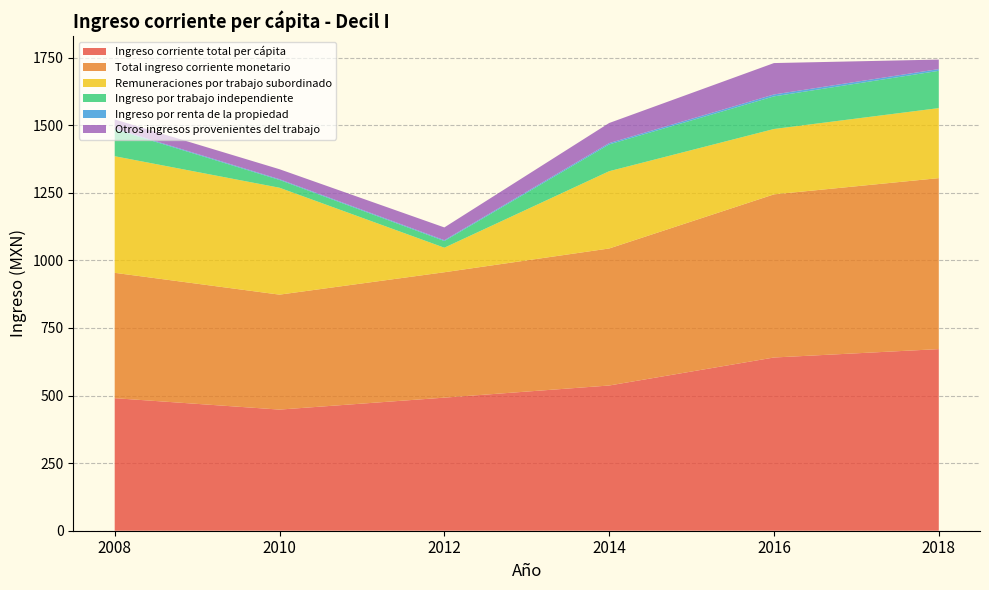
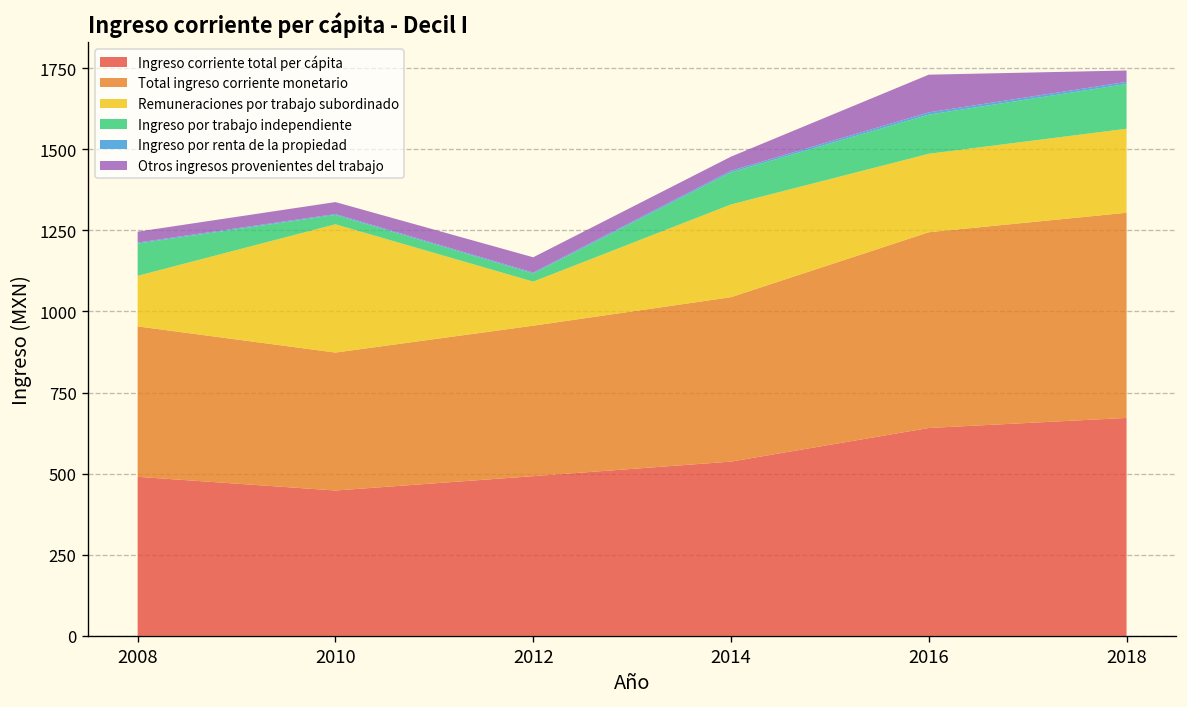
Remuneraciones por trabajo subordinado, 2008: 430 -> 160
Remuneraciones por trabajo subordinado, 2012: 90 -> 140
Otros ingresos provenientes del trabajo, 2014: 70 -> 40
